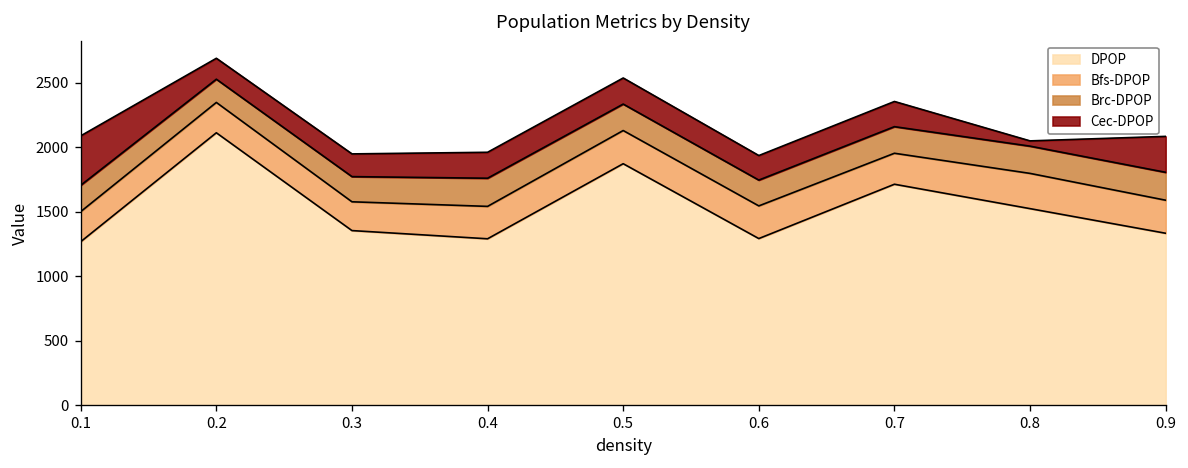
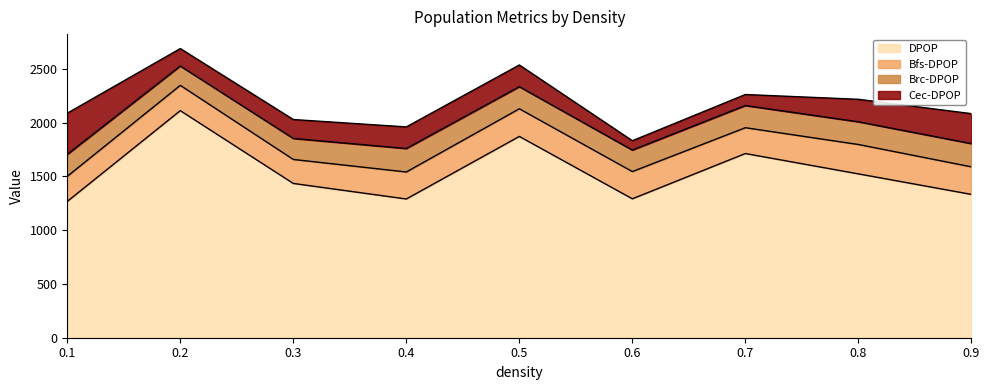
DPOP, 0.3: 1350 -> 1430
Cec-DPOP, 0.6: 190 -> 90
Cec-DPOP, 0.7: 200 -> 100
Cec-DPOP, 0.8: 40 -> 210
